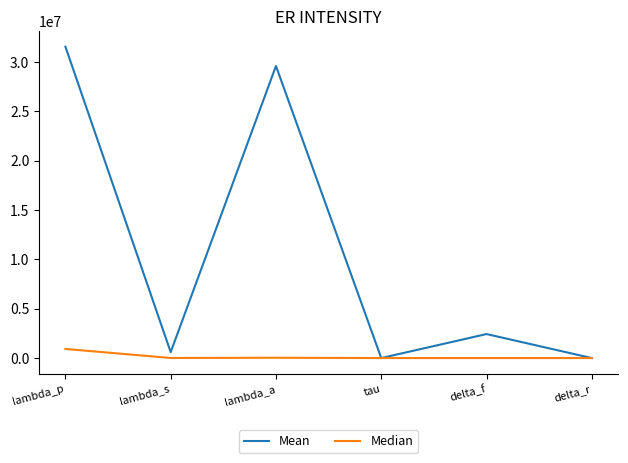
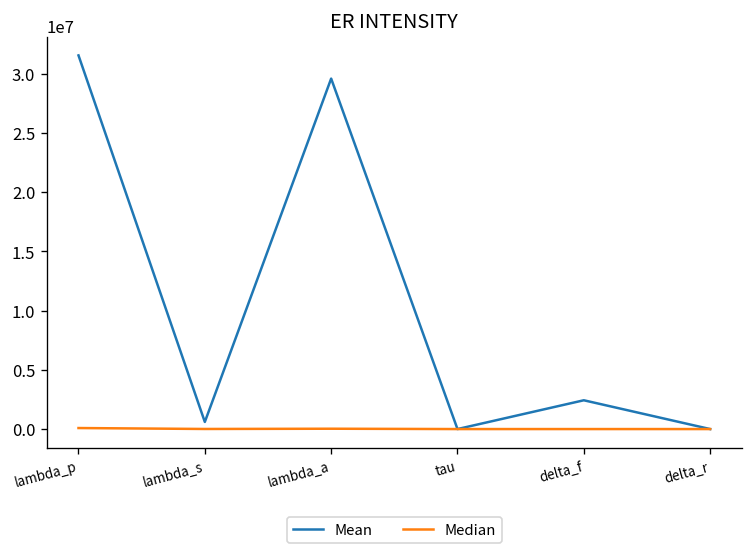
Median, lambda_p: 1000000 -> 0
